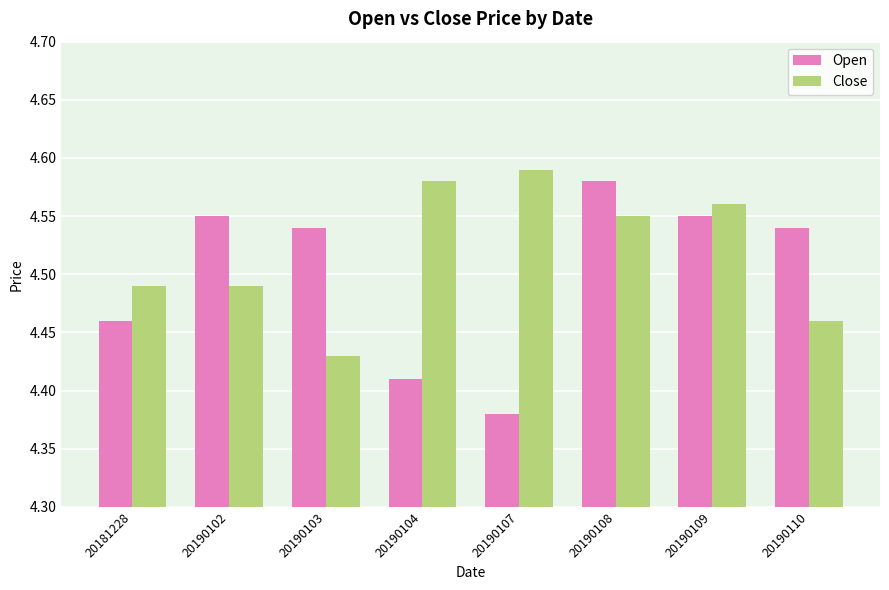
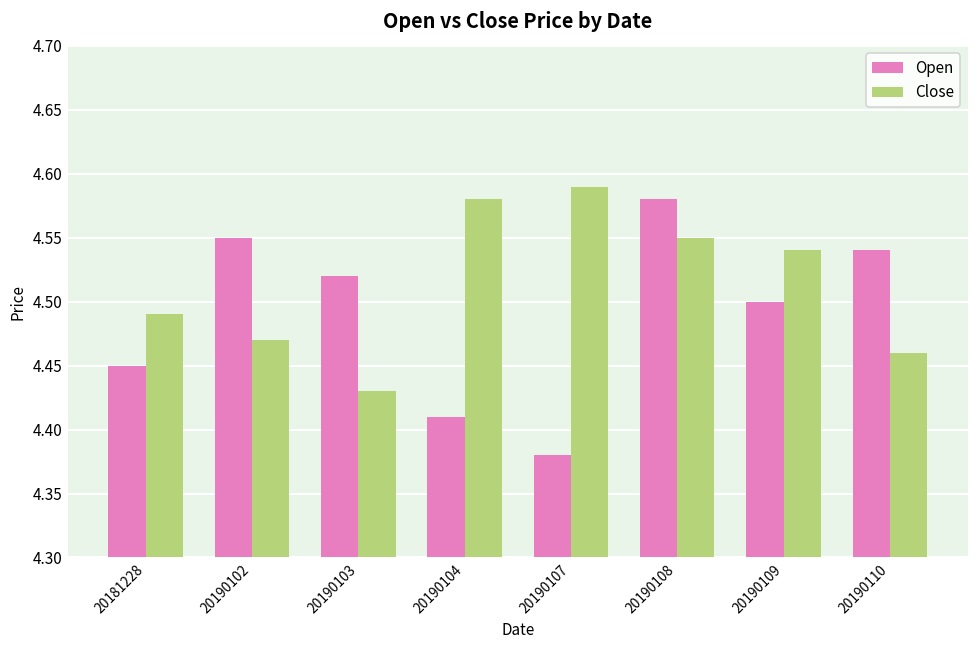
Open, 20181228: 4.46 -> 4.45
Close, 20190102: 4.49 -> 4.47
Open, 20190103: 4.54 -> 4.52
Open, 20190109: 4.55 -> 4.50
Close, 20190109: 4.56 -> 4.54
